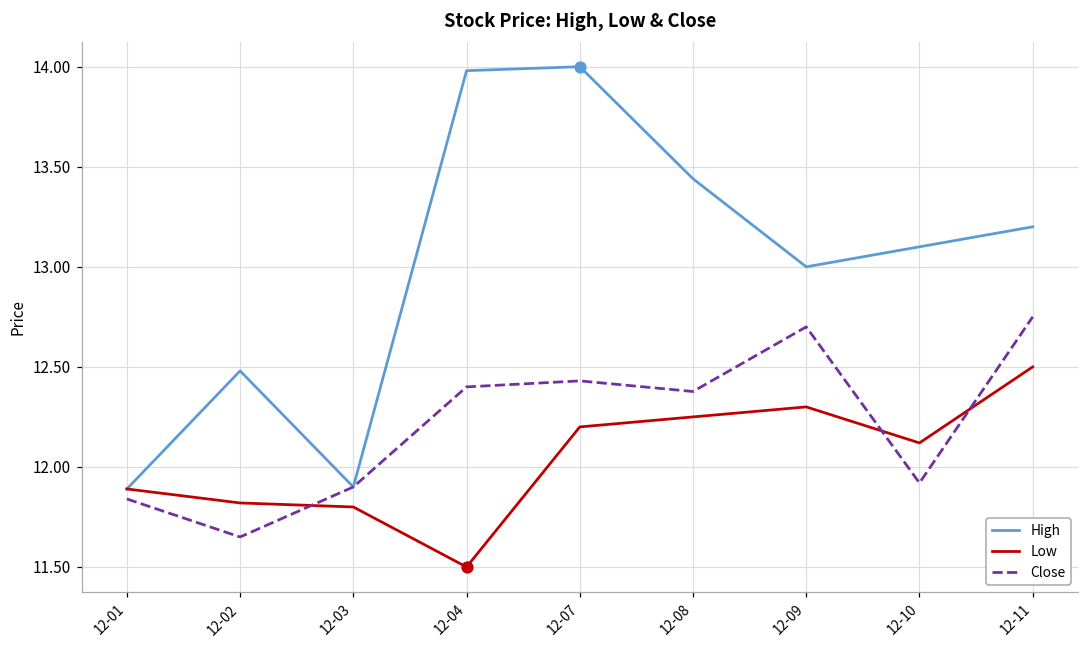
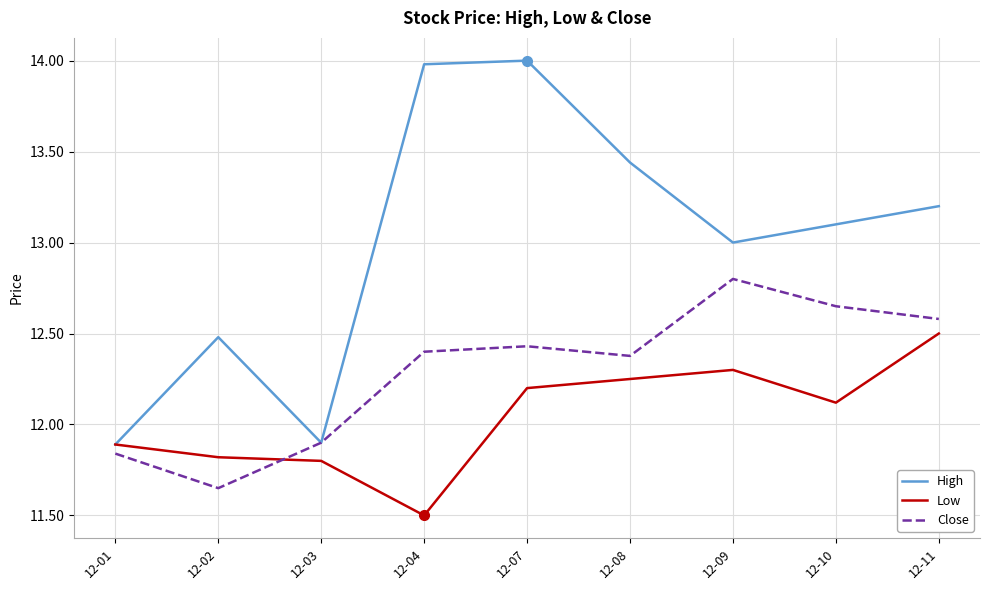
Close, 12-09: 12.7 -> 12.8
Close, 12-10: 11.92 -> 12.65
Close, 12-11: 12.75 -> 12.58
